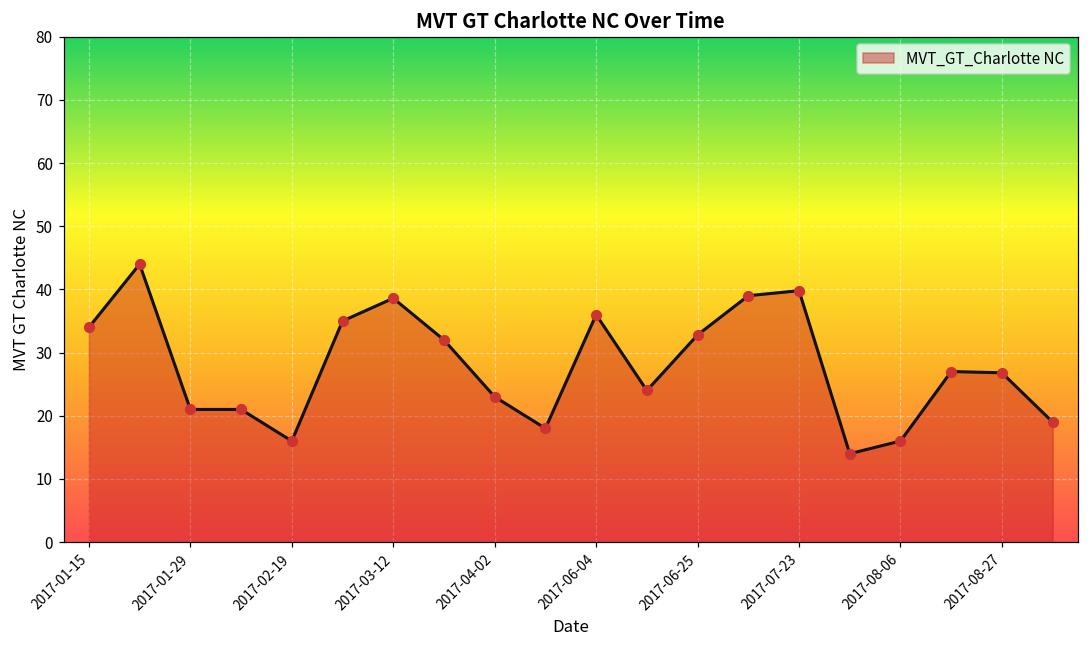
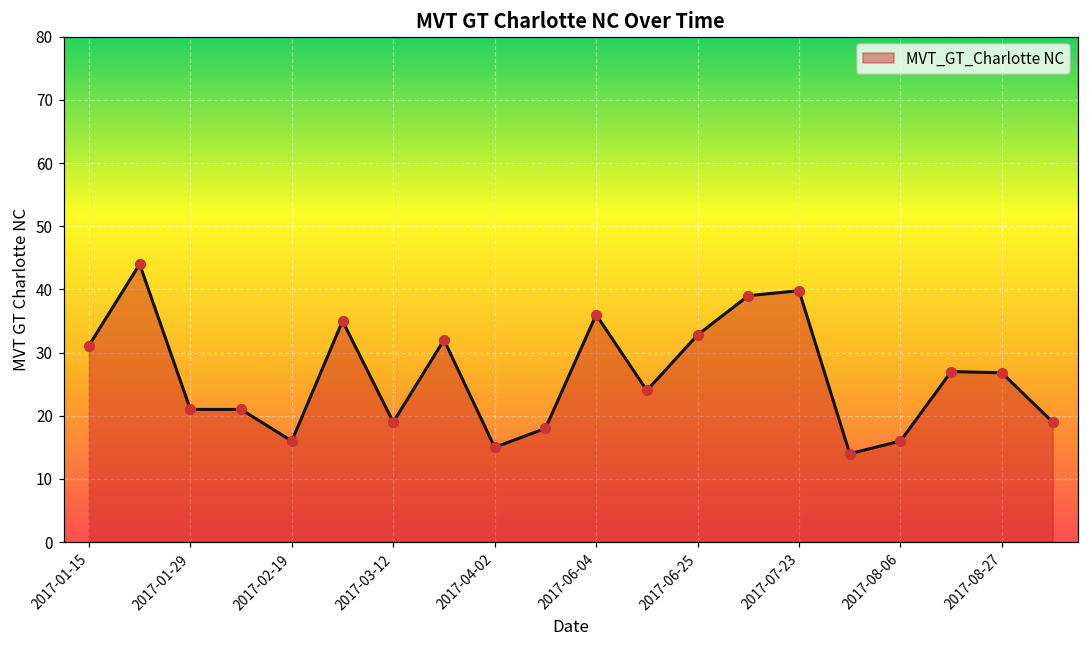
2017-01-15: 34 -> 31
2017-03-12: 39 -> 19
2017-04-02: 23 -> 15
